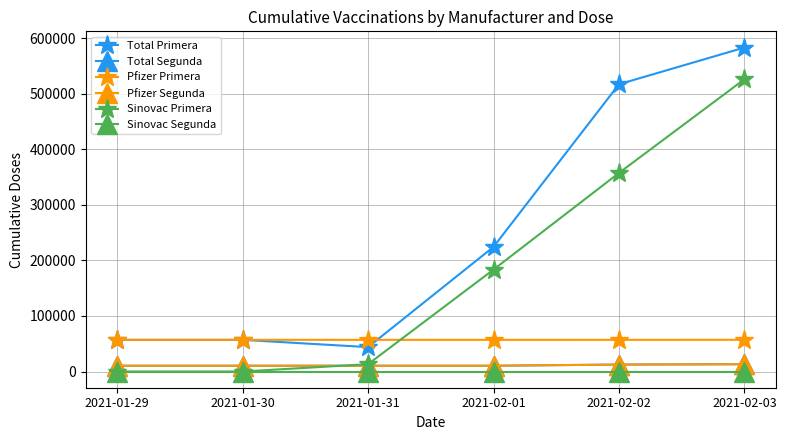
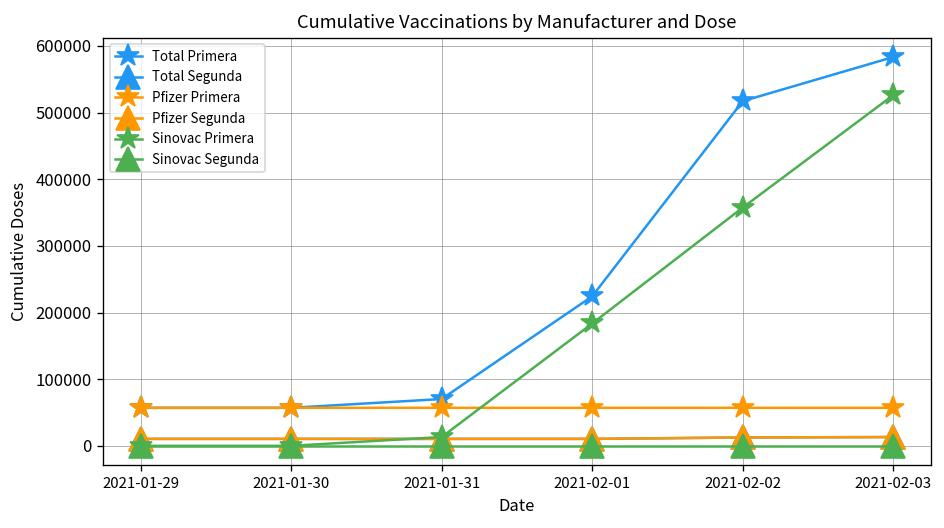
Total Primera, 2021-01-31: 40000 -> 70000
